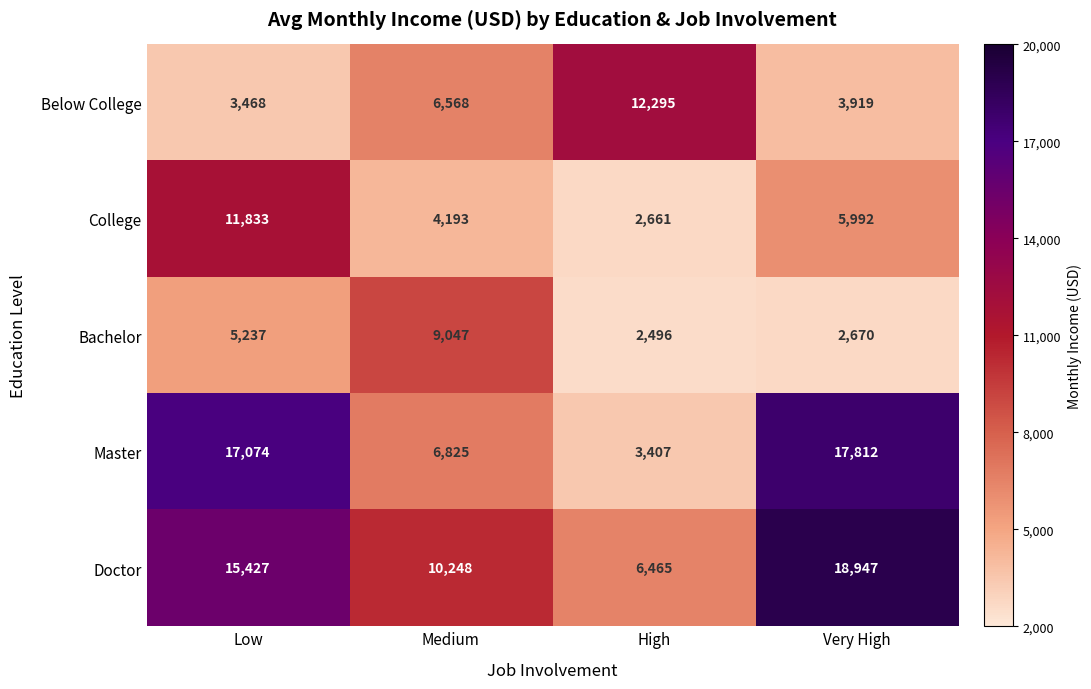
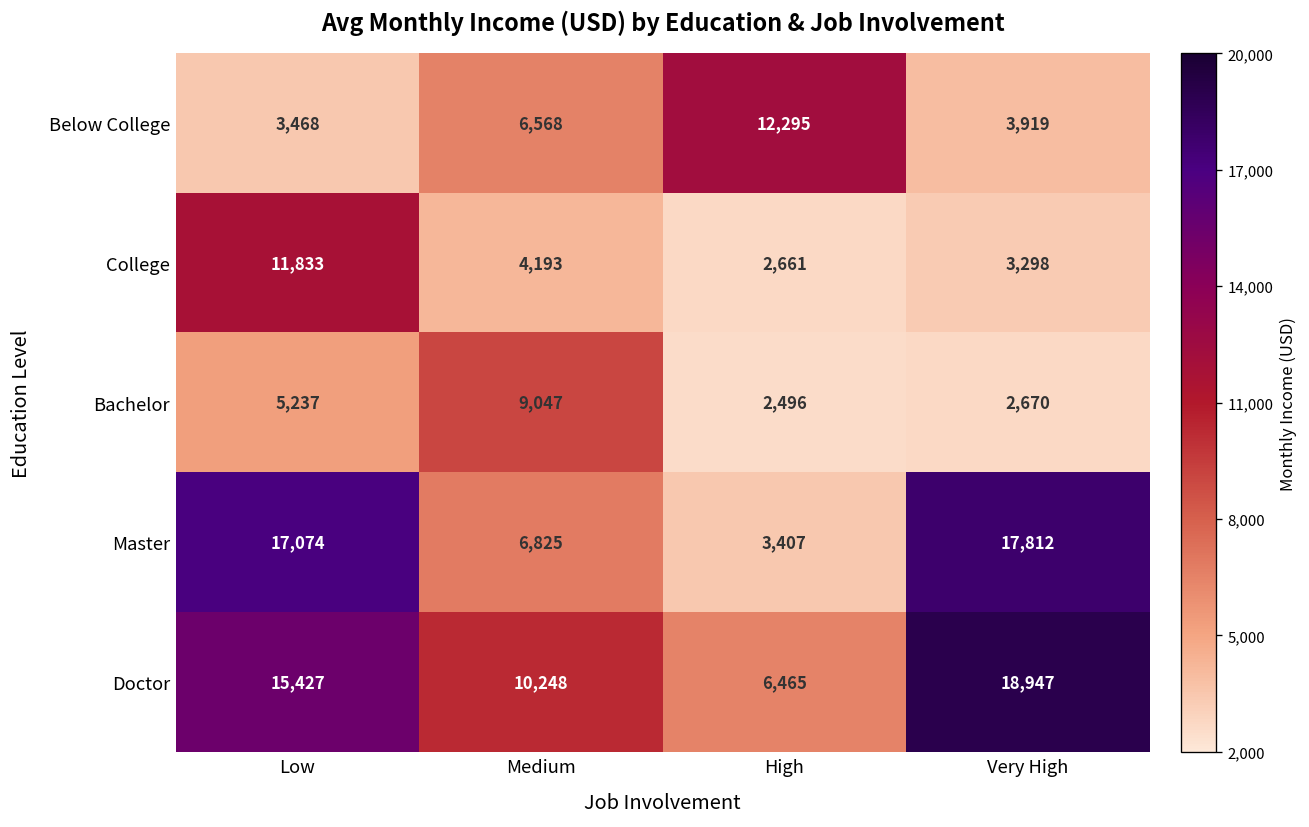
College, Very High: 5,992 -> 3,298
